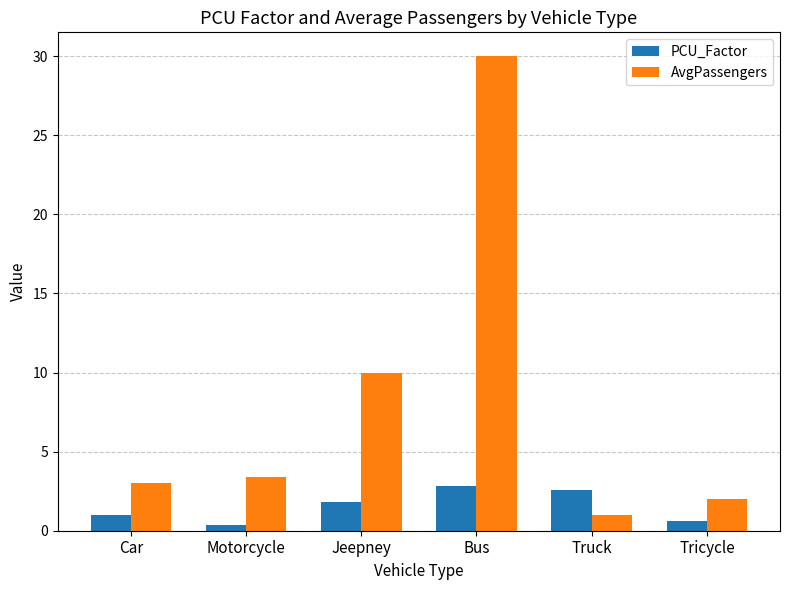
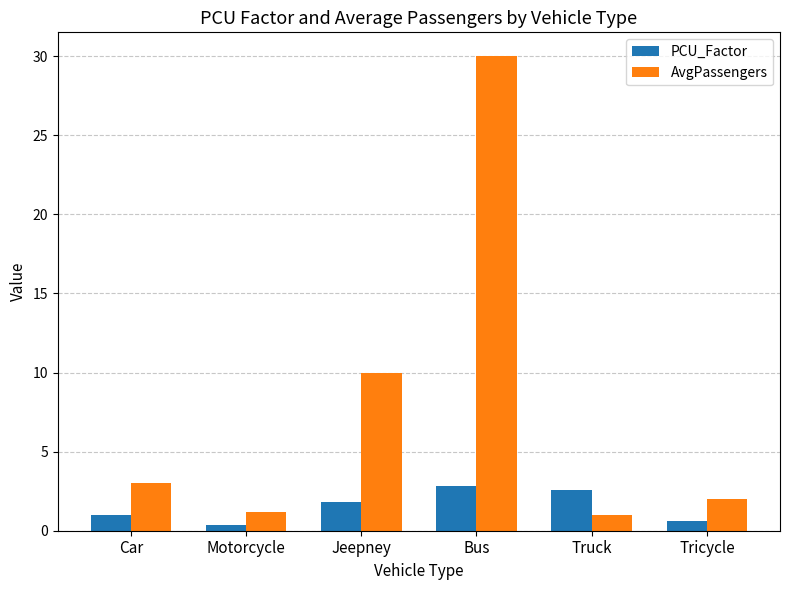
AvgPassengers, Motorcycle: 3.4 -> 1.2
